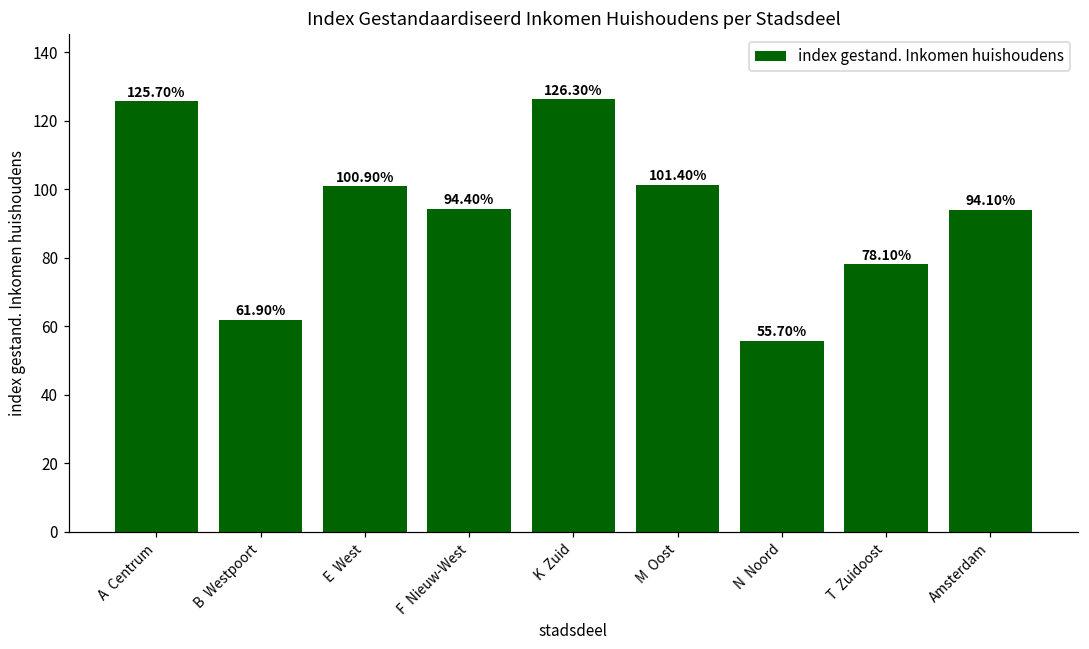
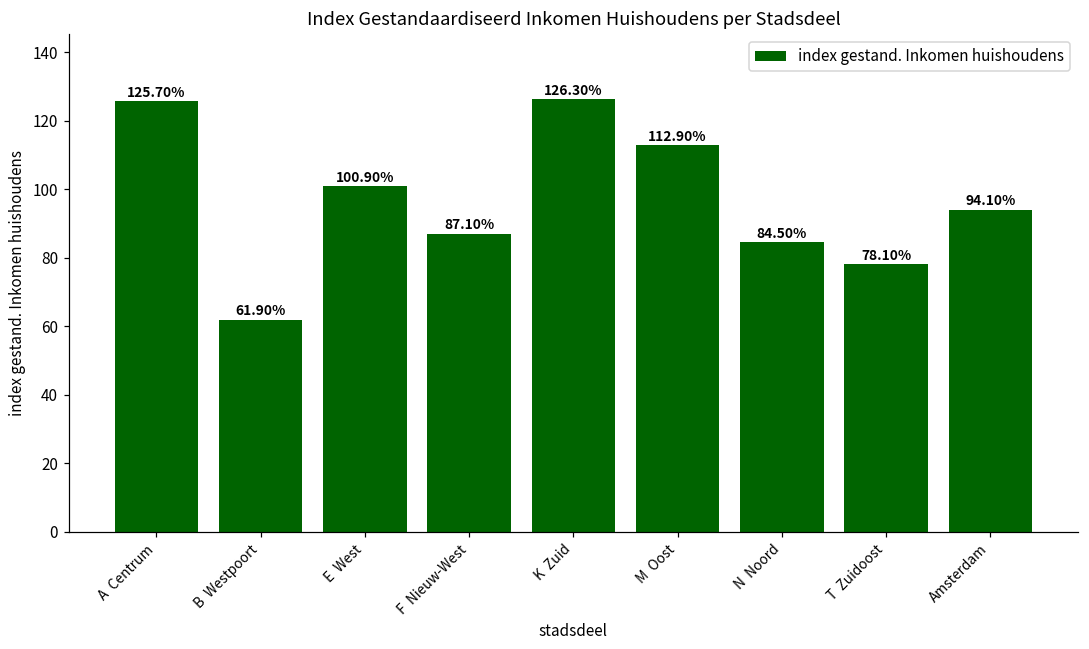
F Nieuw-West: 94.40% -> 87.10%
M Oost: 101.40% -> 112.90%
N Noord: 55.70% -> 84.50%
